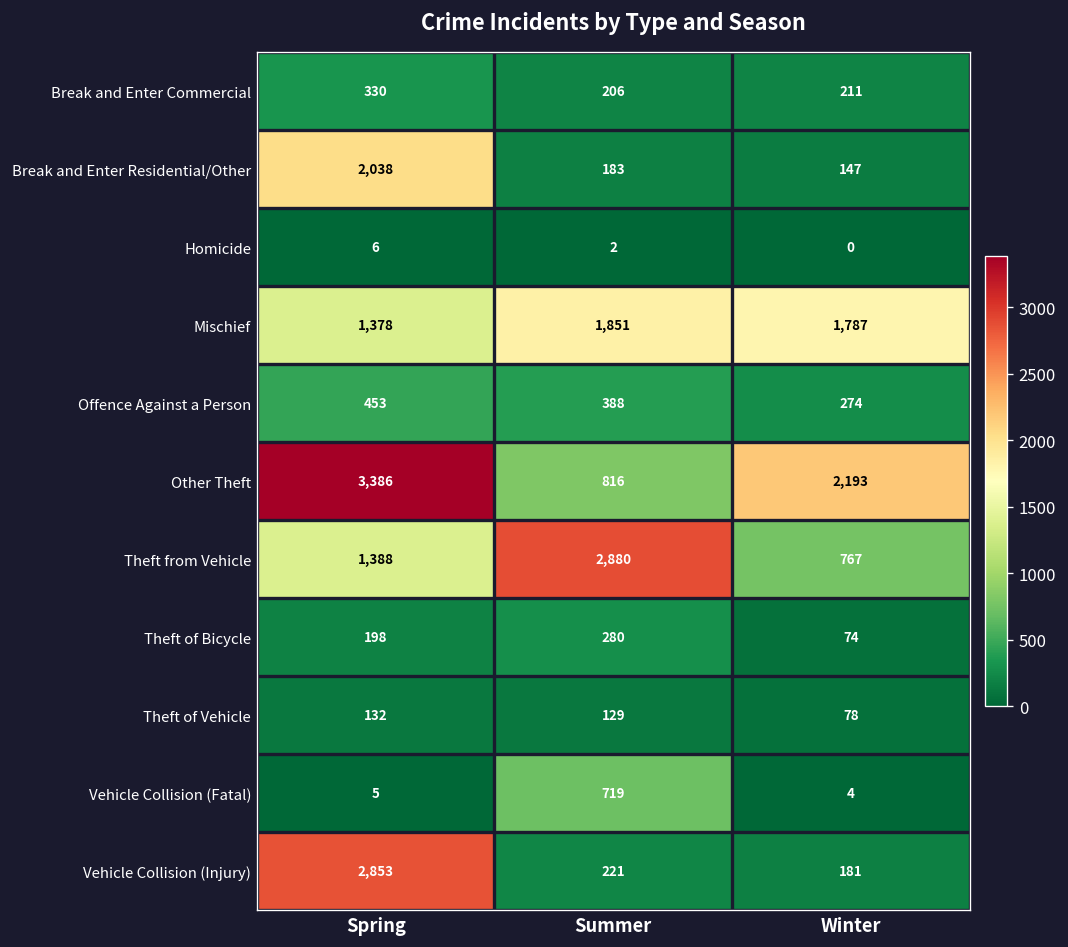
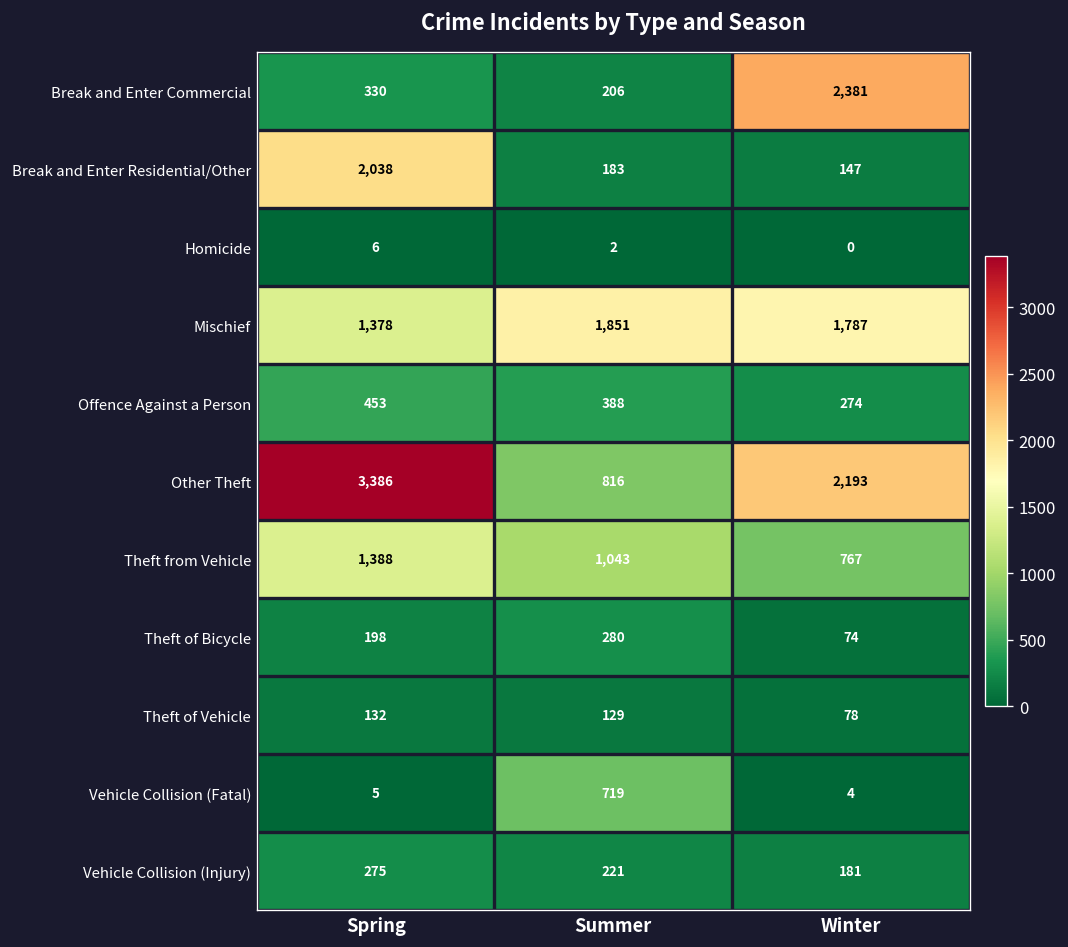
Break and Enter Commercial, Winter: 211 -> 2,381
Theft from Vehicle, Summer: 2,880 -> 1,043
Vehicle Collision (Injury), Spring: 2,853 -> 275
